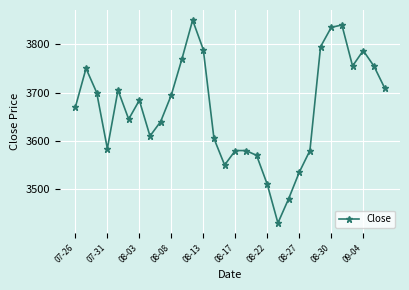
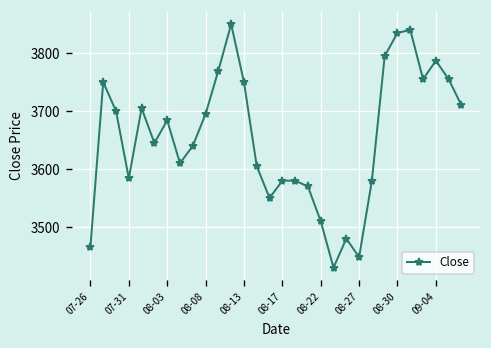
07-26: 3670 -> 3470
08-13: 3790 -> 3750
08-27: 3540 -> 3450
